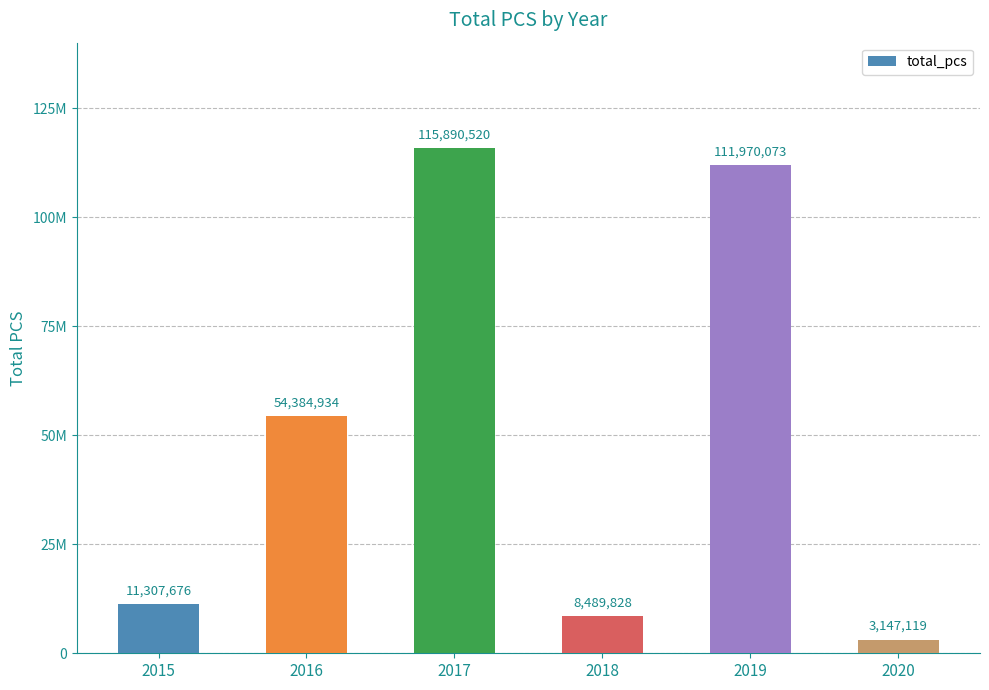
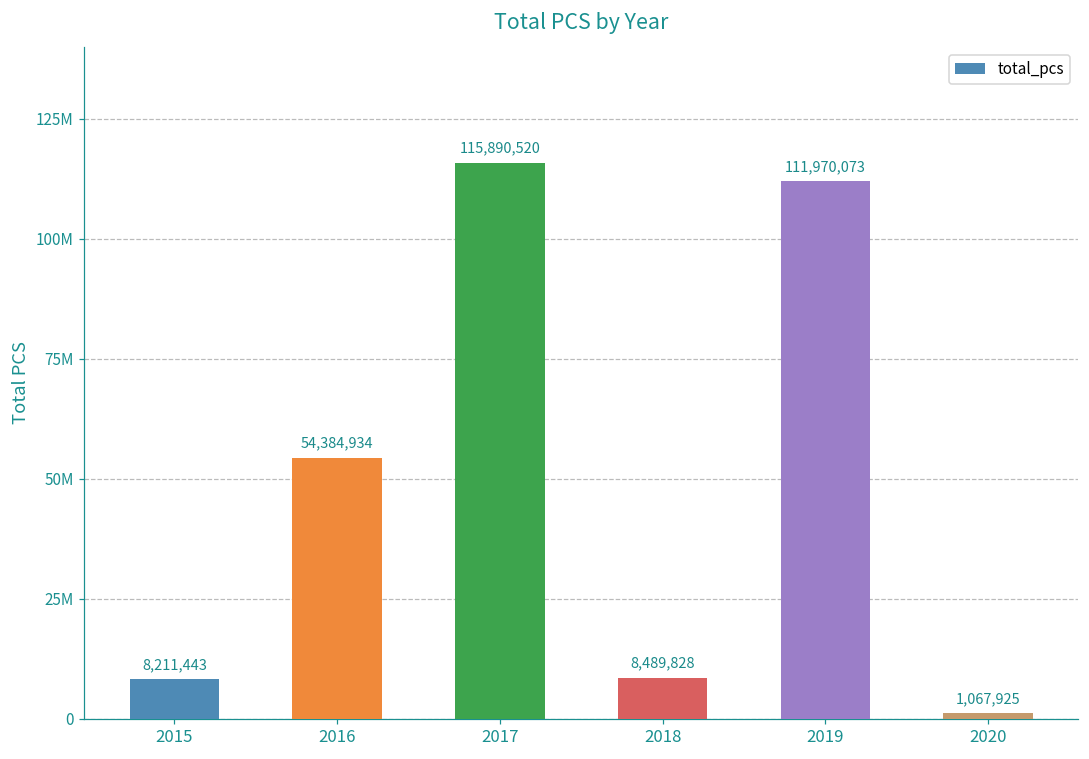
2015: 11,307,676 -> 8,211,443
2020: 3,147,119 -> 1,067,925
